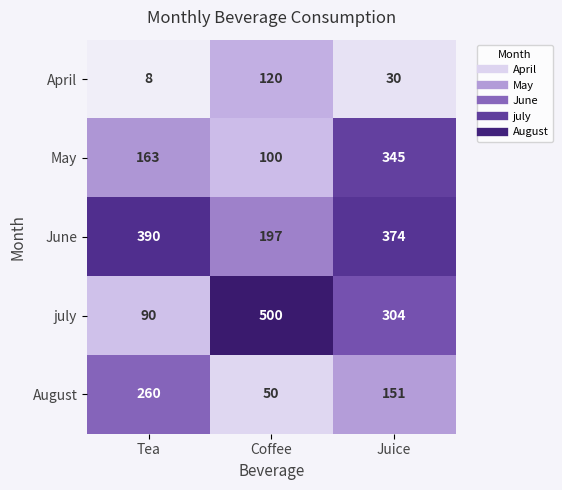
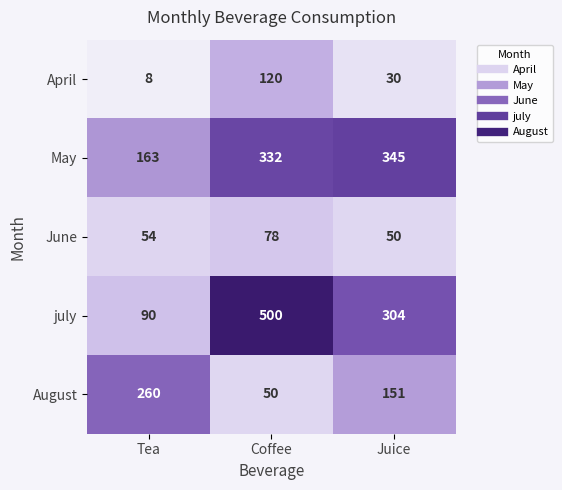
May, Coffee: 100 -> 332
June, Tea: 390 -> 54
June, Coffee: 197 -> 78
June, Juice: 374 -> 50
